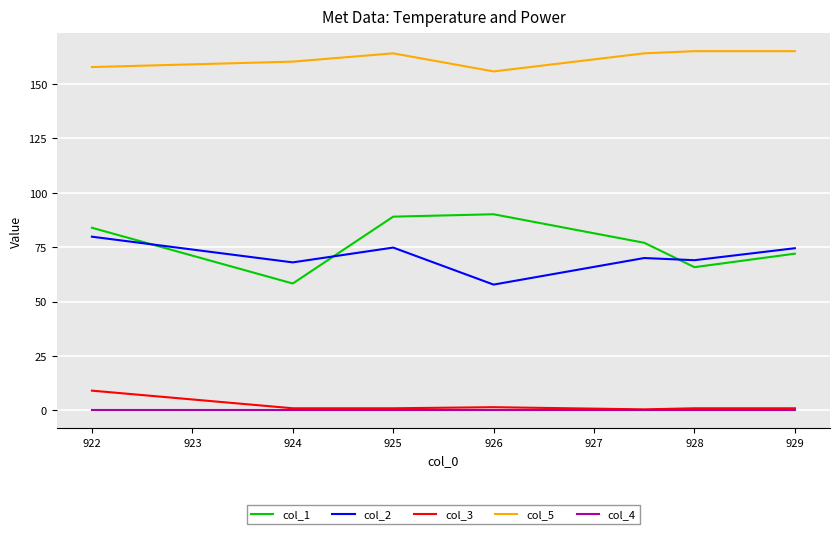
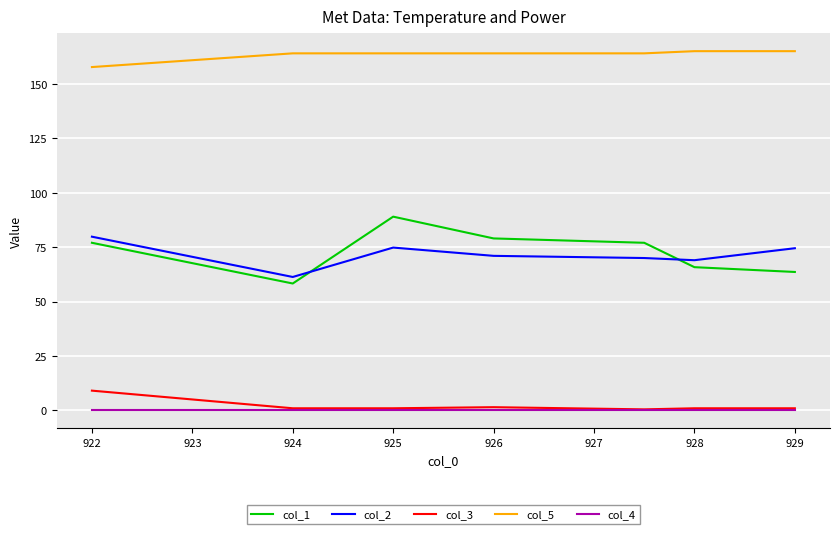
col_1, 922: 84 -> 77
col_2, 924: 68 -> 61
col_5, 924: 160 -> 164
col_1, 926: 90 -> 79
col_2, 926: 58 -> 71
col_5, 926: 156 -> 164
col_1, 929: 72 -> 64
